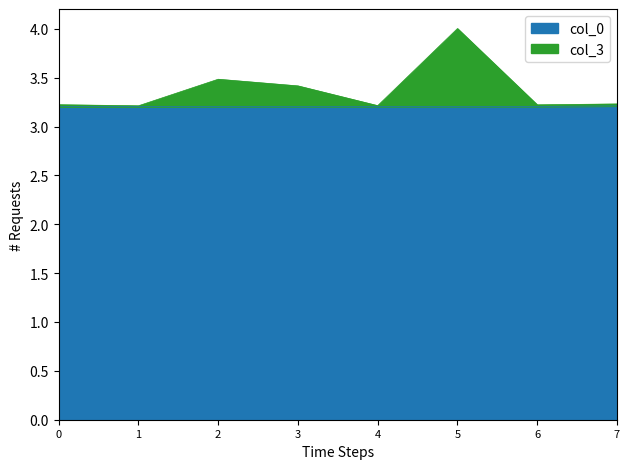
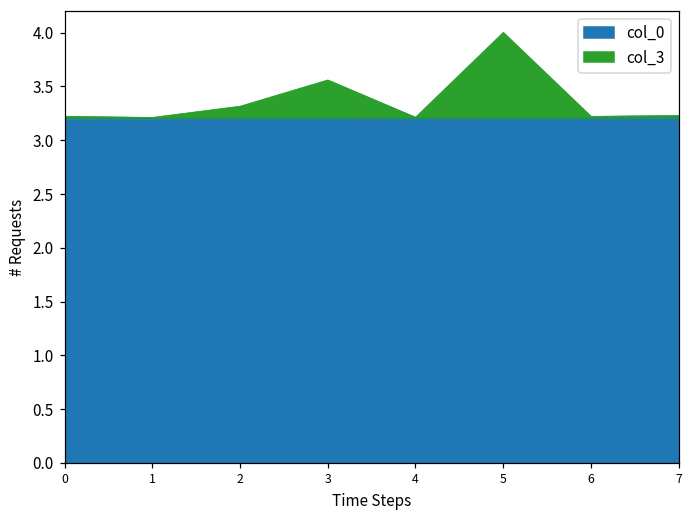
col_3, 2: 0.3 -> 0.1
col_3, 3: 0.2 -> 0.4
